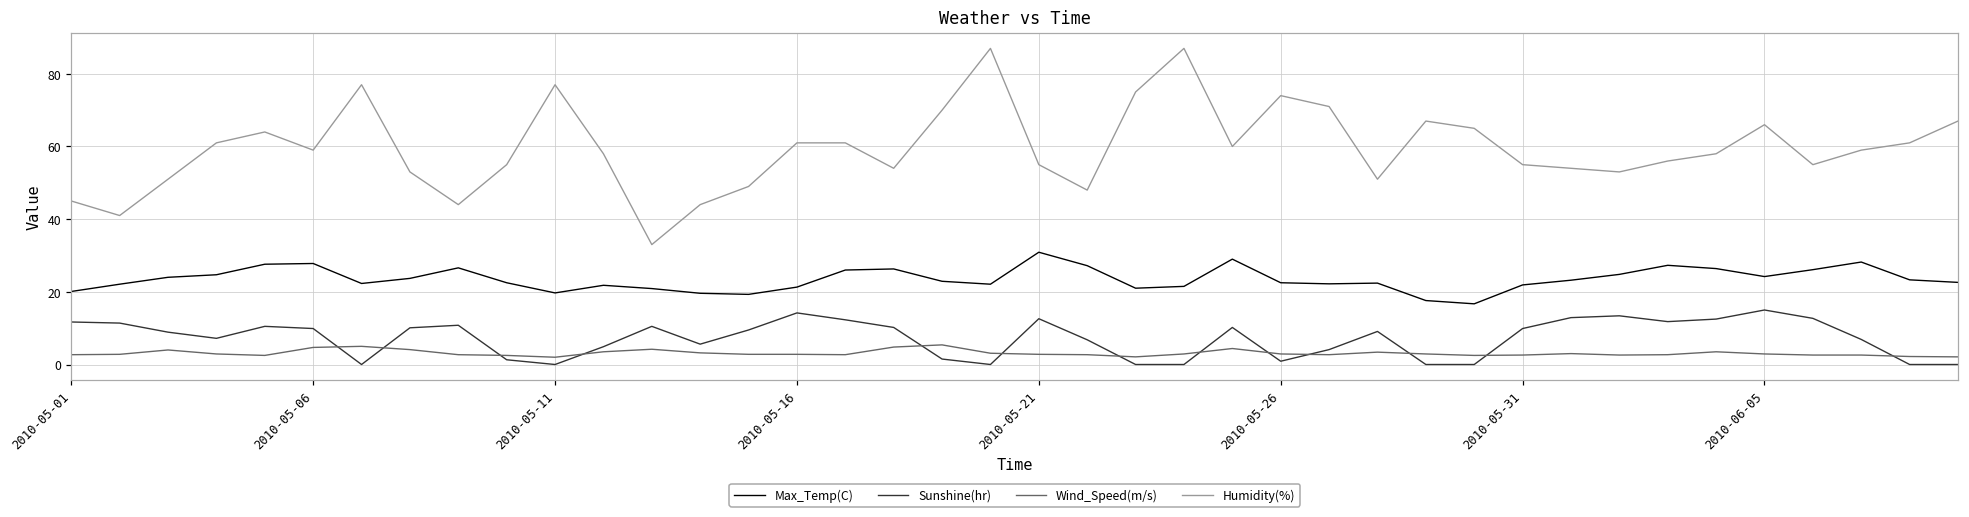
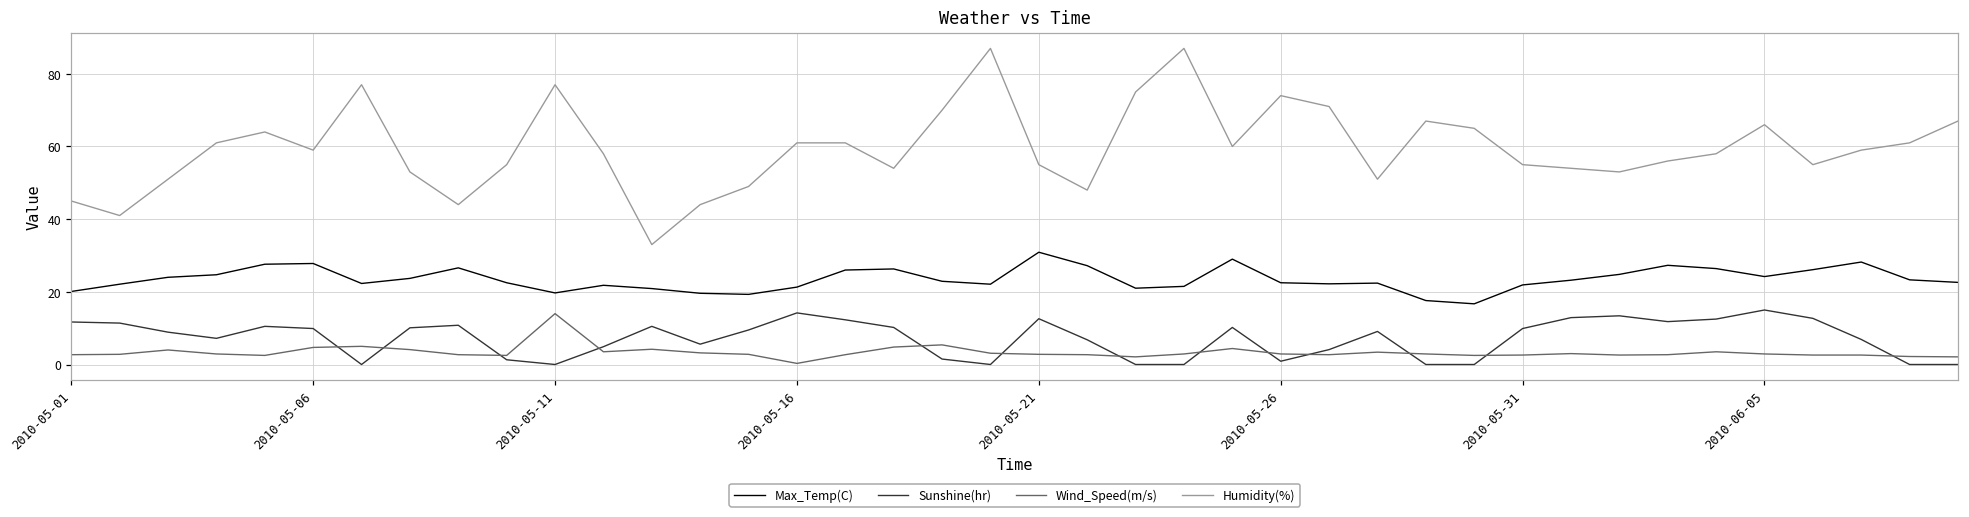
Wind_Speed(m/s), 2010-05-11: 2 -> 14
Wind_Speed(m/s), 2010-05-16: 3 -> 0
